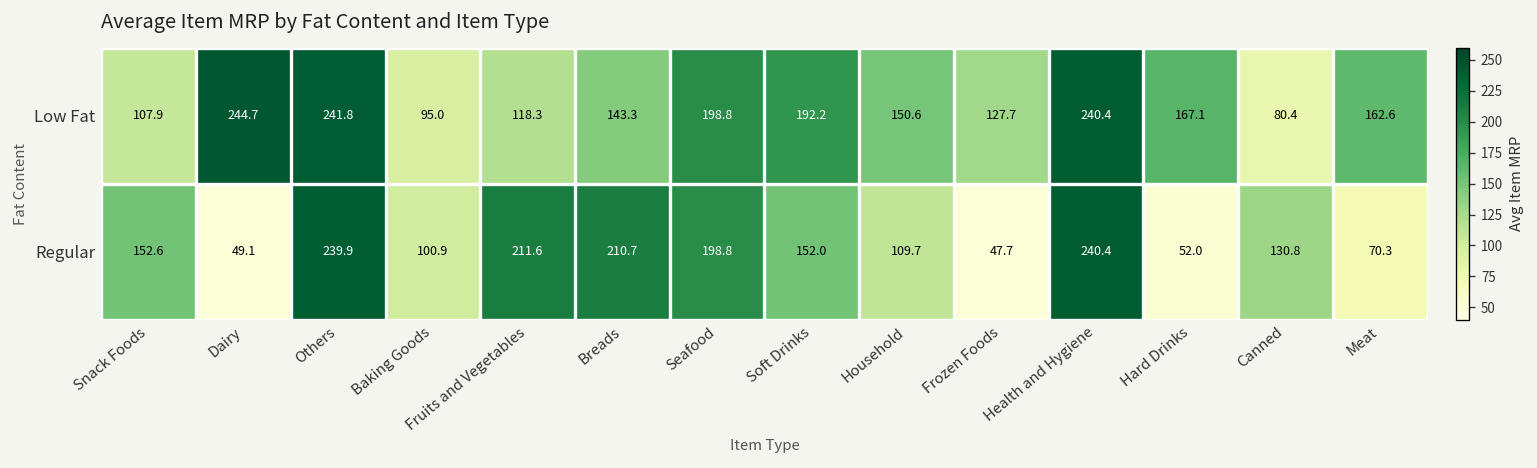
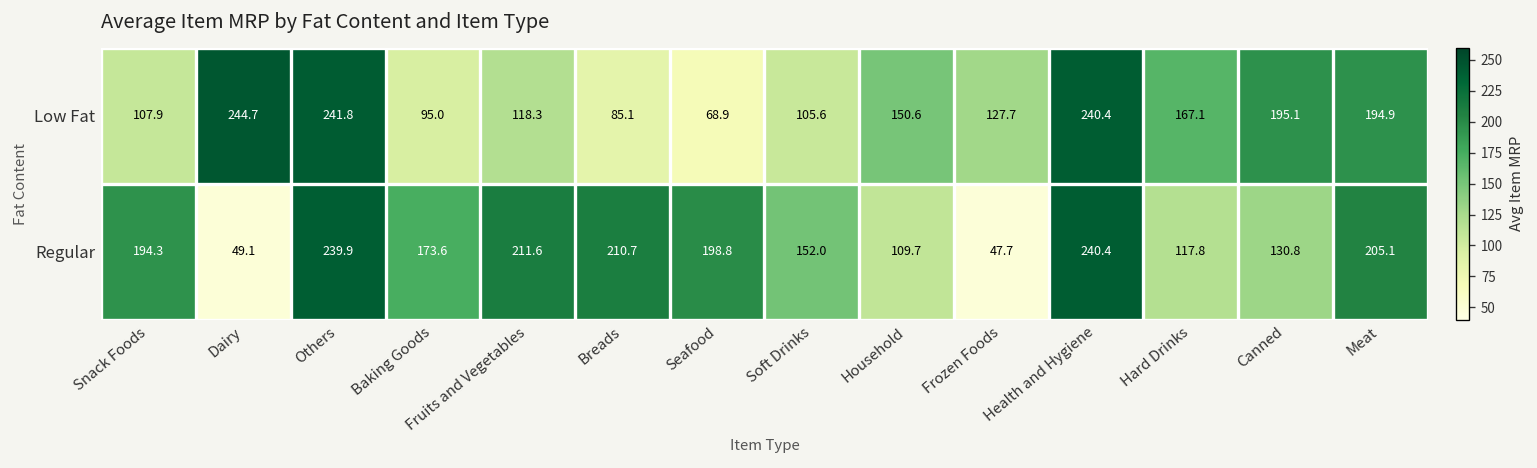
Low Fat, Breads: 143.3 -> 85.1
Low Fat, Seafood: 198.8 -> 68.9
Low Fat, Soft Drinks: 192.2 -> 105.6
Low Fat, Canned: 80.4 -> 195.1
Low Fat, Meat: 162.6 -> 194.9
Regular, Snack Foods: 152.6 -> 194.3
Regular, Baking Goods: 100.9 -> 173.6
Regular, Hard Drinks: 52.0 -> 117.8
Regular, Meat: 70.3 -> 205.1
